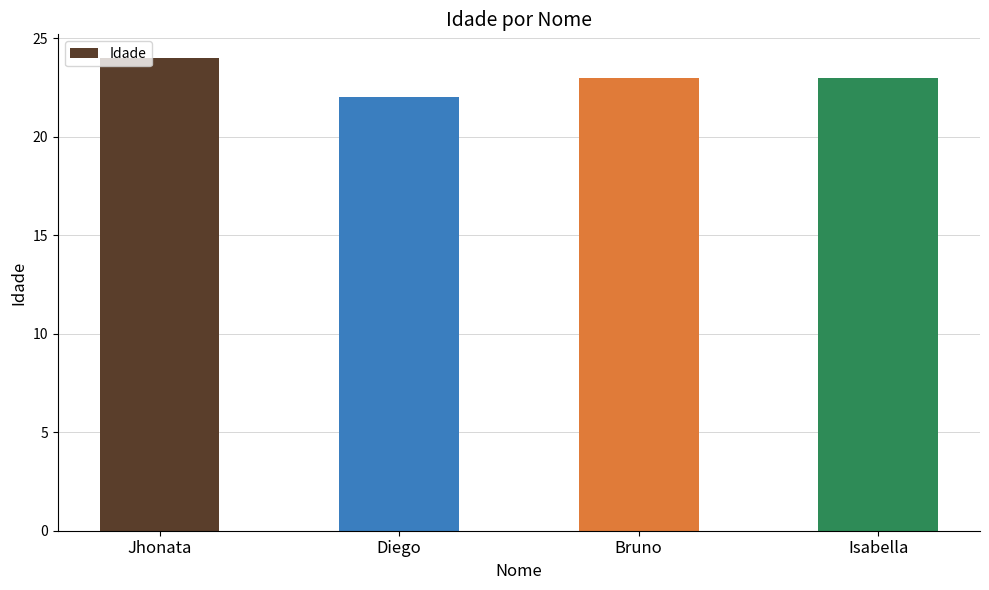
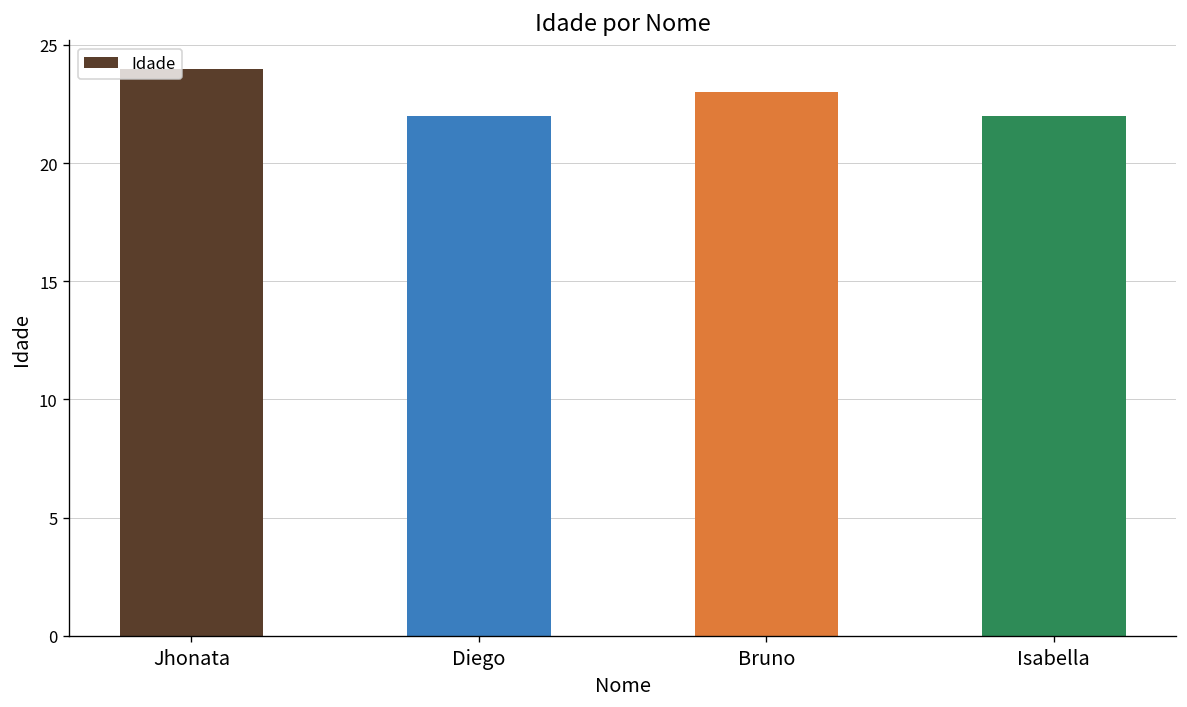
Isabella: 23 -> 22
